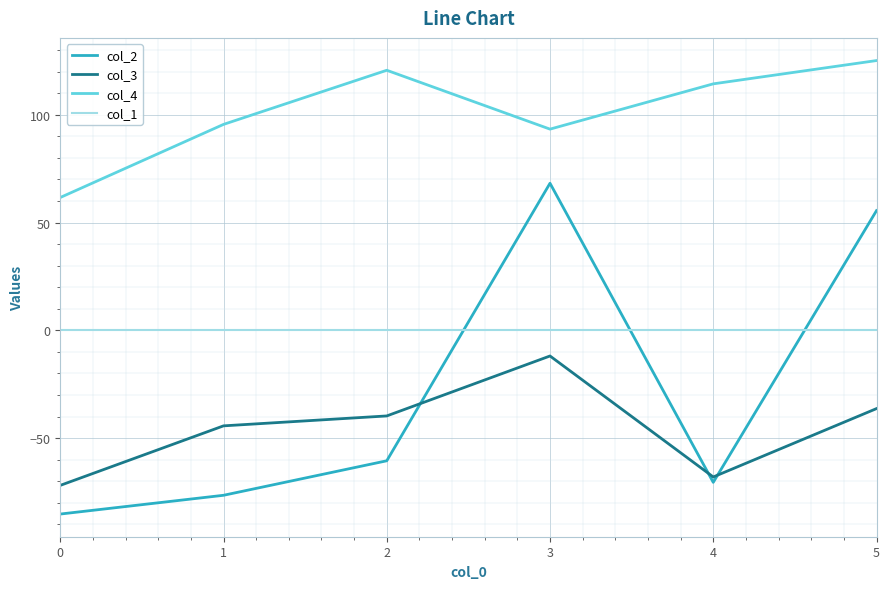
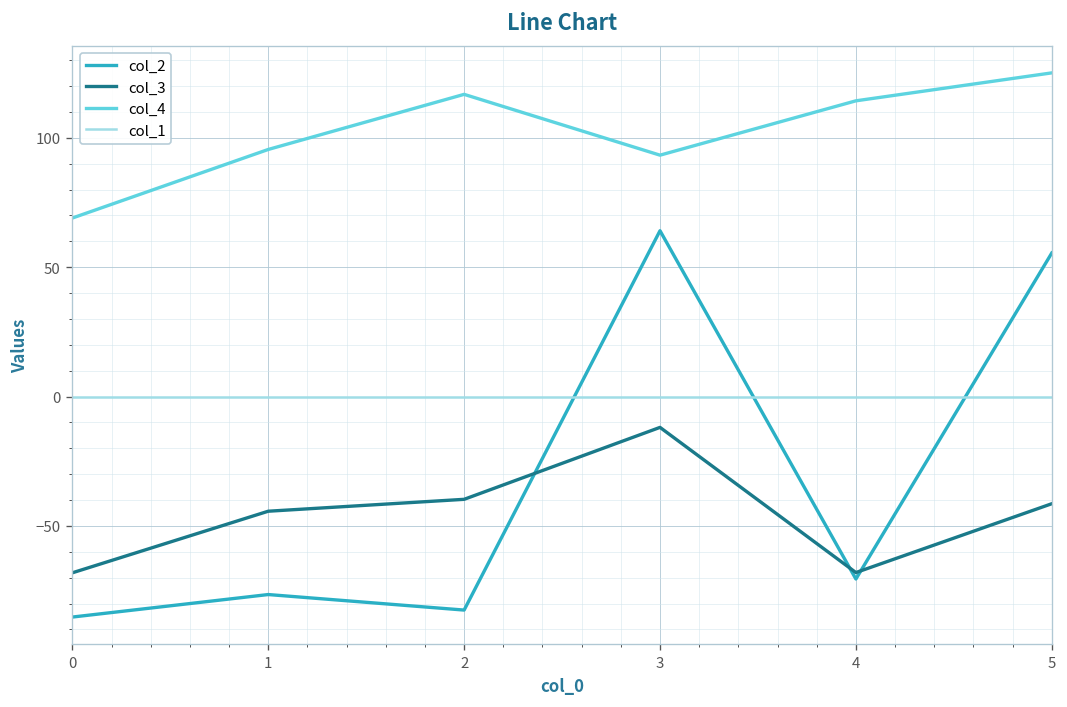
col_3, 0: -72 -> -68
col_4, 0: 62 -> 69
col_2, 2: -61 -> -83
col_4, 2: 121 -> 117
col_2, 3: 68 -> 64
col_3, 5: -36 -> -41
